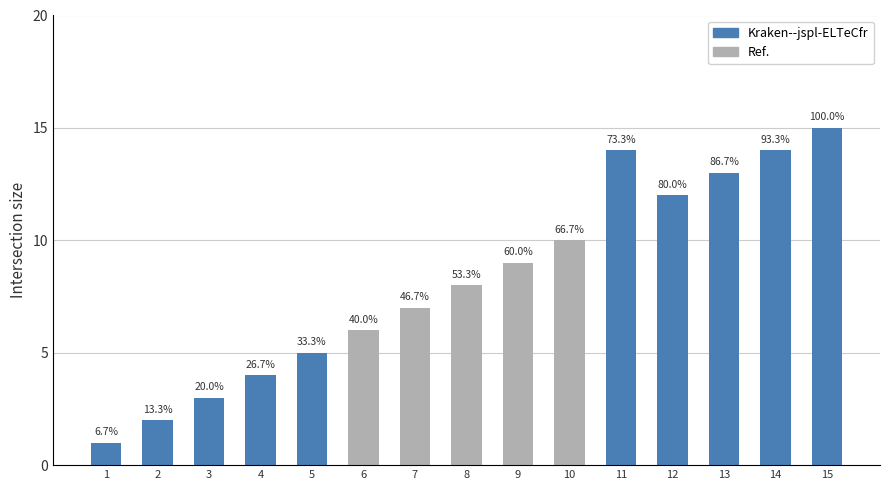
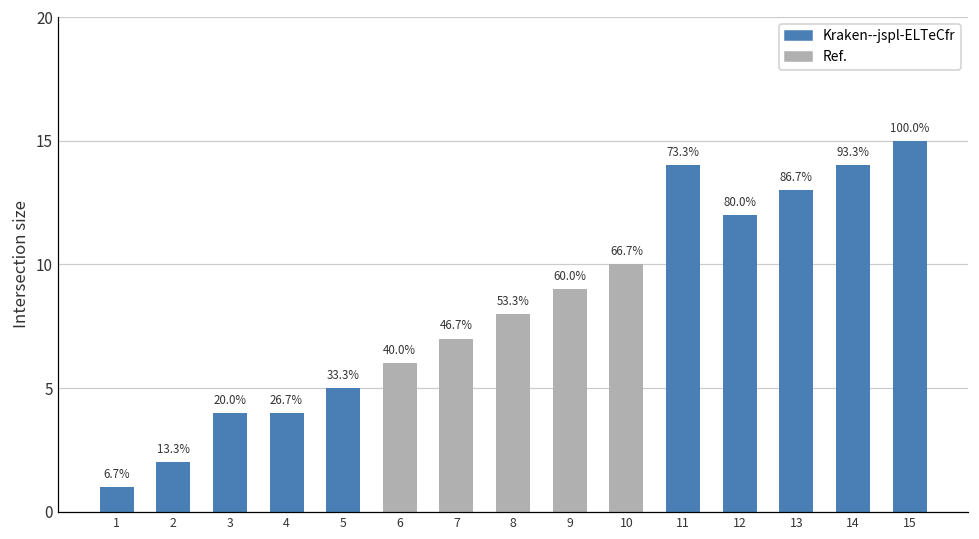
3: 3 -> 4
